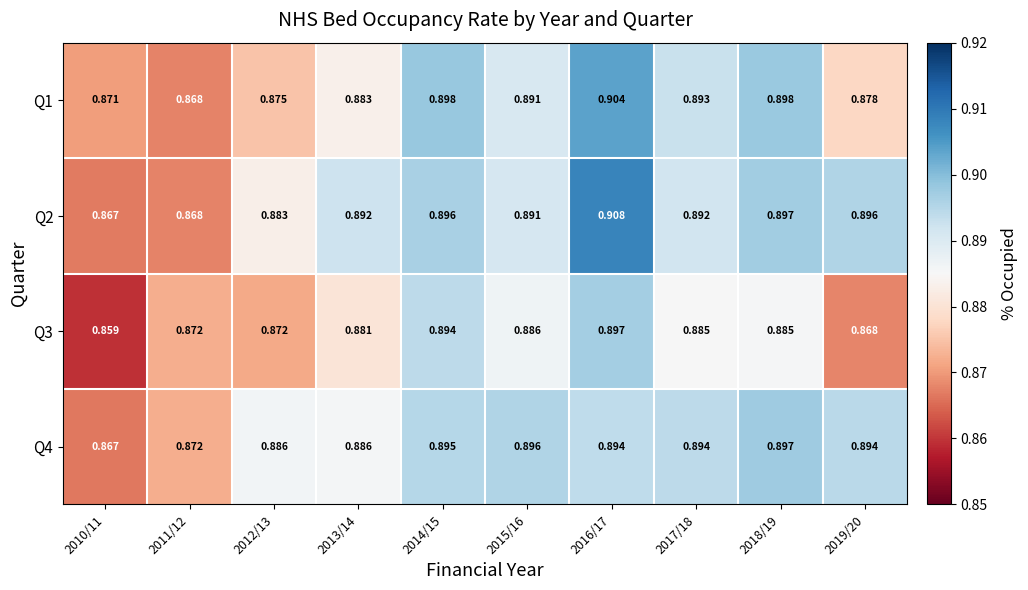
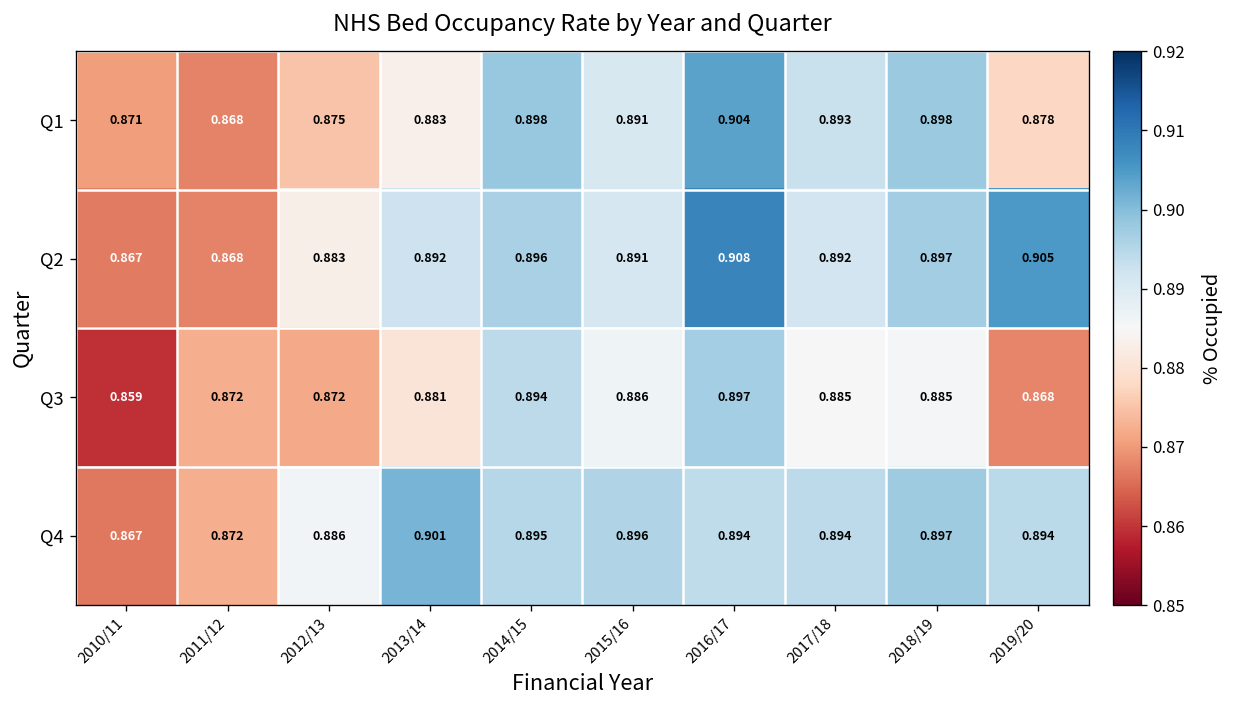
Q2, 2019/20: 0.896 -> 0.905
Q4, 2013/14: 0.886 -> 0.901
